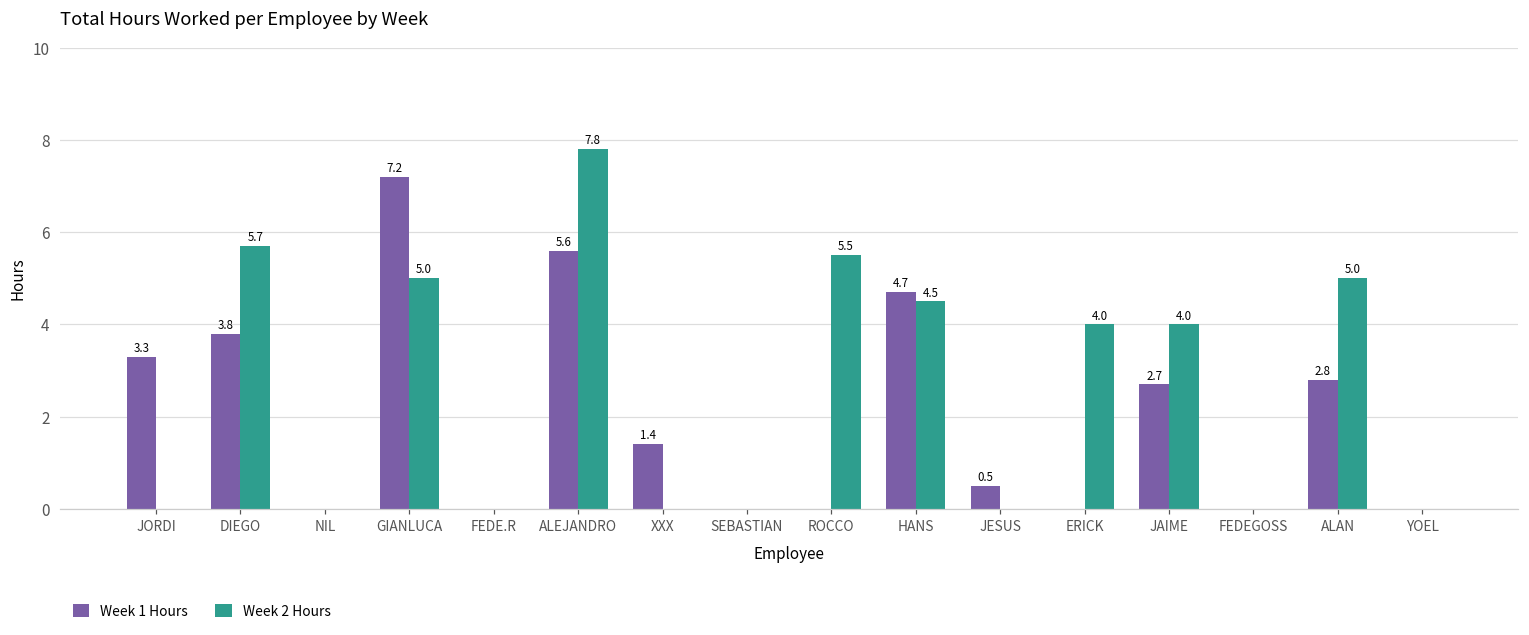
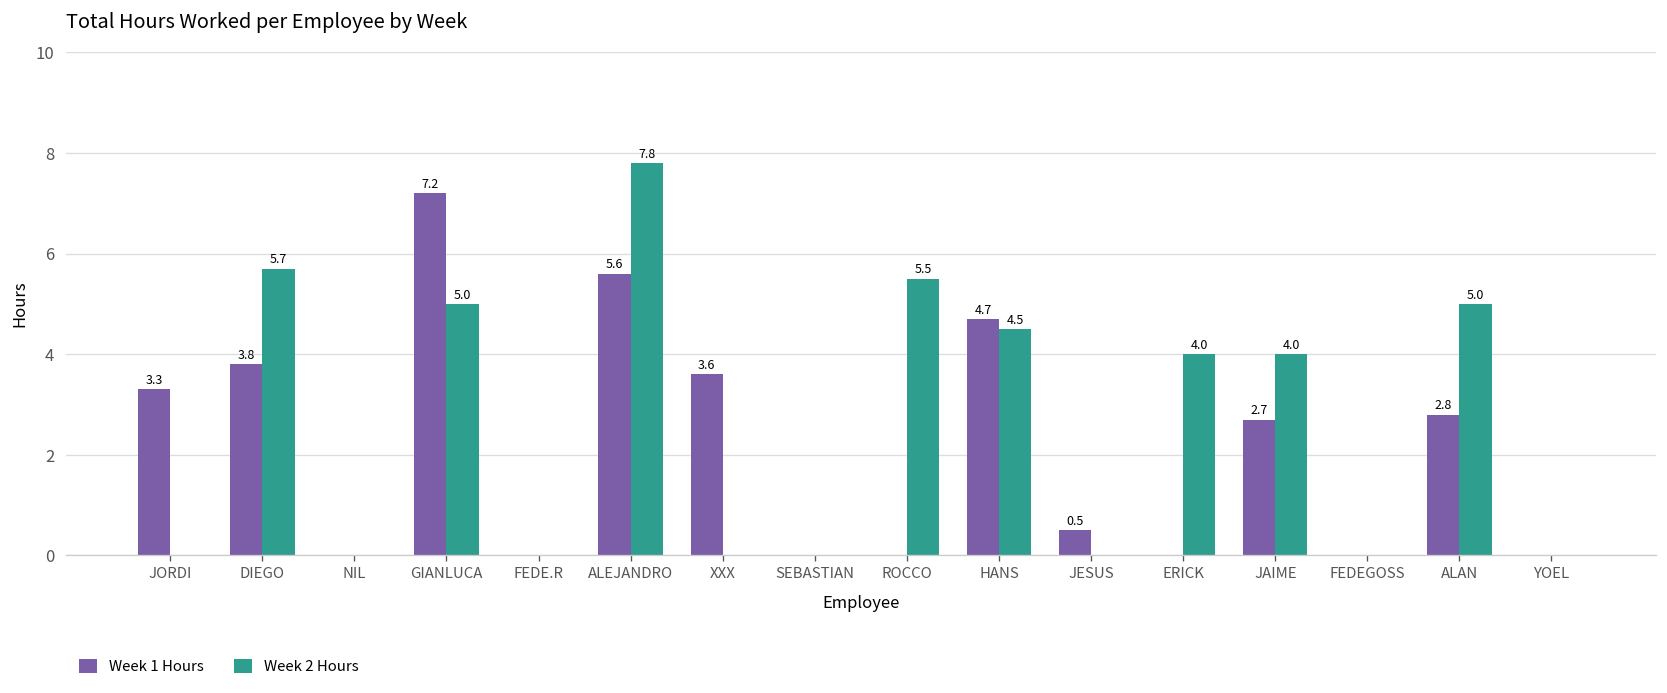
Week 1 Hours, XXX: 1.4 -> 3.6
